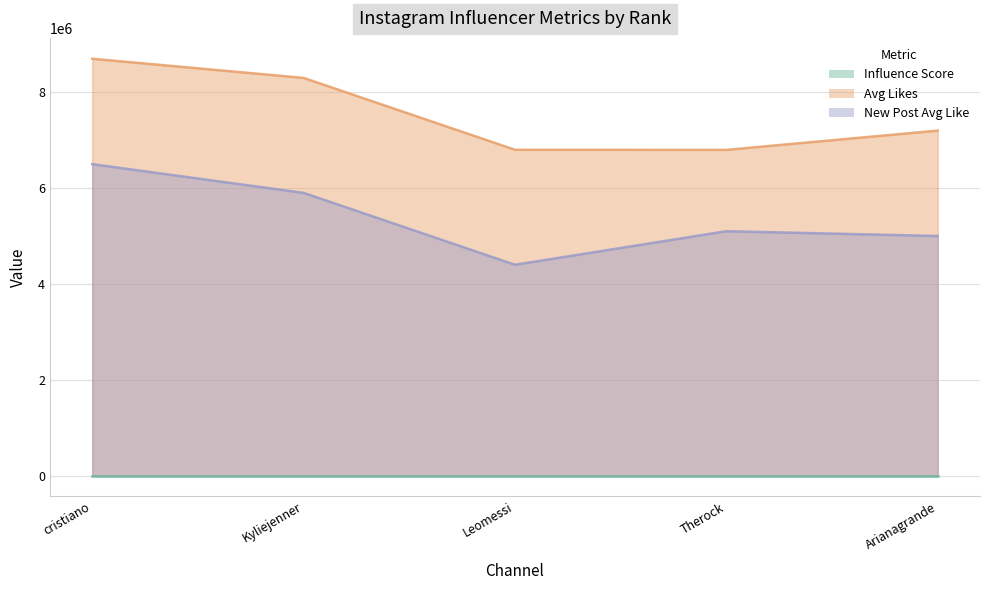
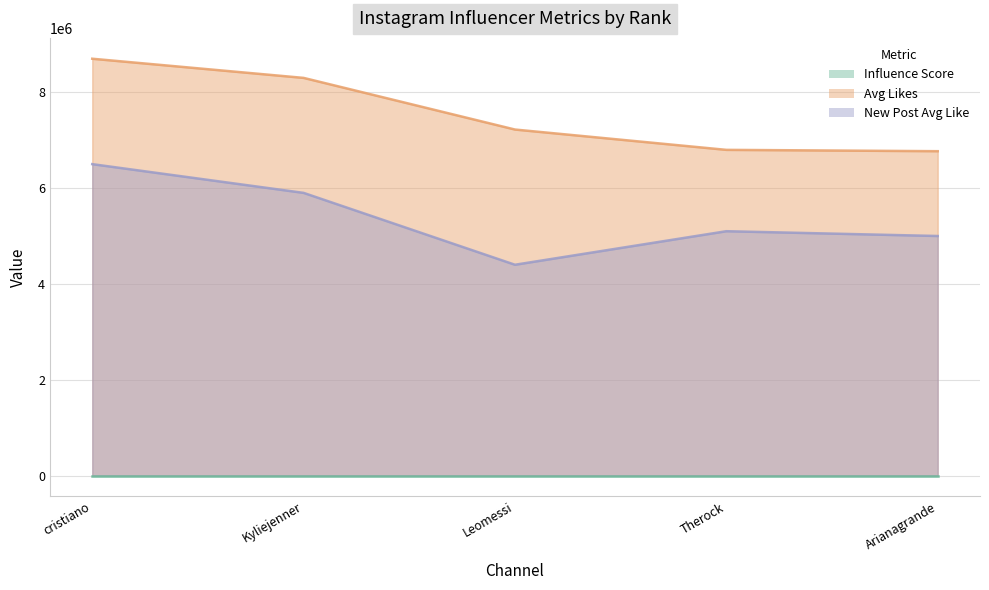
Avg Likes, Leomessi: 6800000 -> 7200000
Avg Likes, Arianagrande: 7200000 -> 6800000
